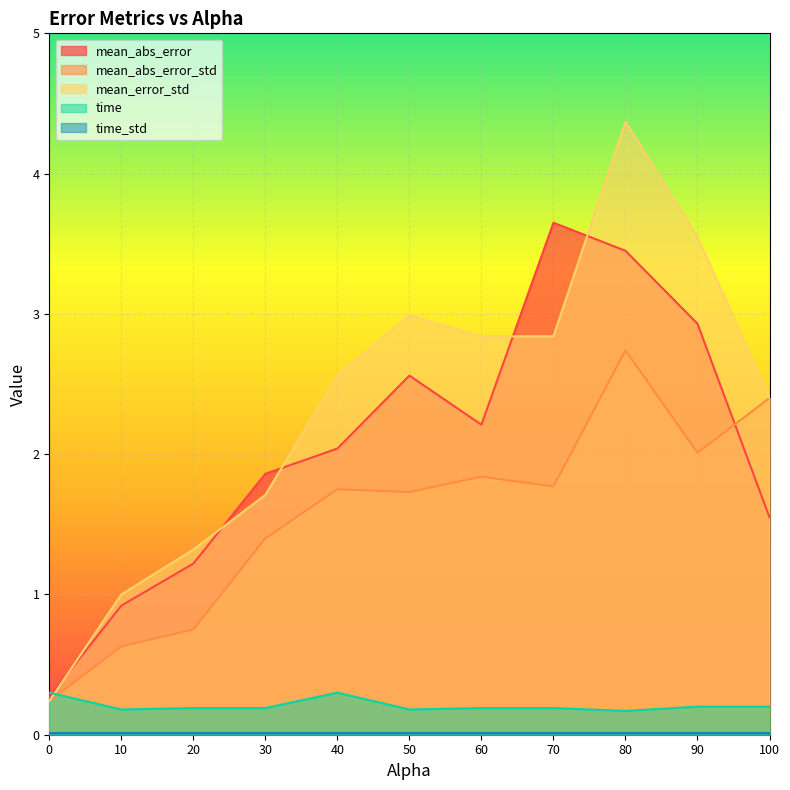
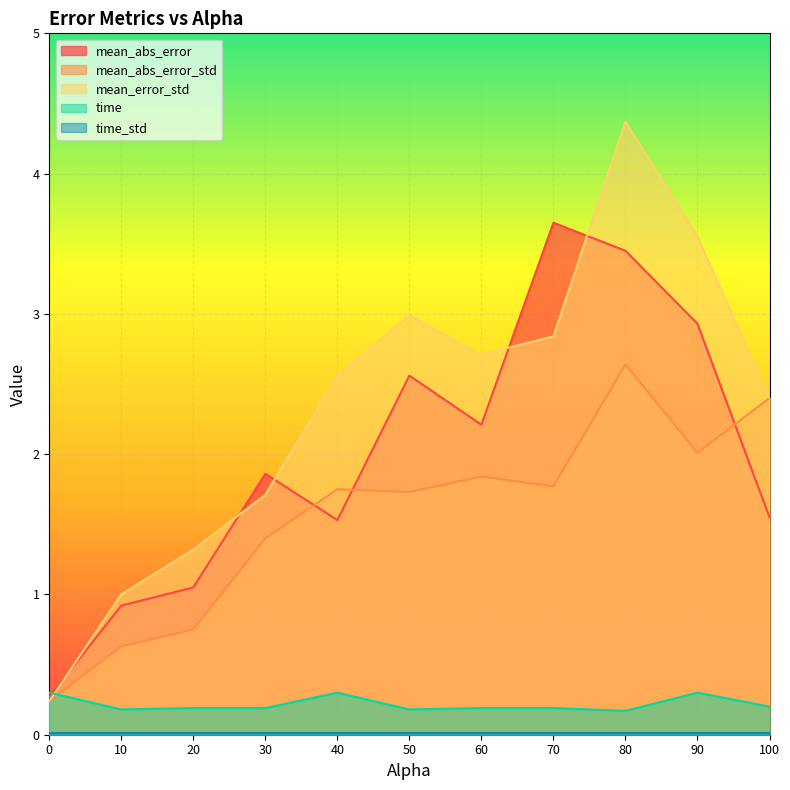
mean_abs_error, 20: 1.22 -> 1.05
mean_abs_error, 40: 2.04 -> 1.53
mean_error_std, 60: 2.84 -> 2.71
mean_abs_error_std, 80: 2.74 -> 2.64
time, 90: 0.2 -> 0.3
